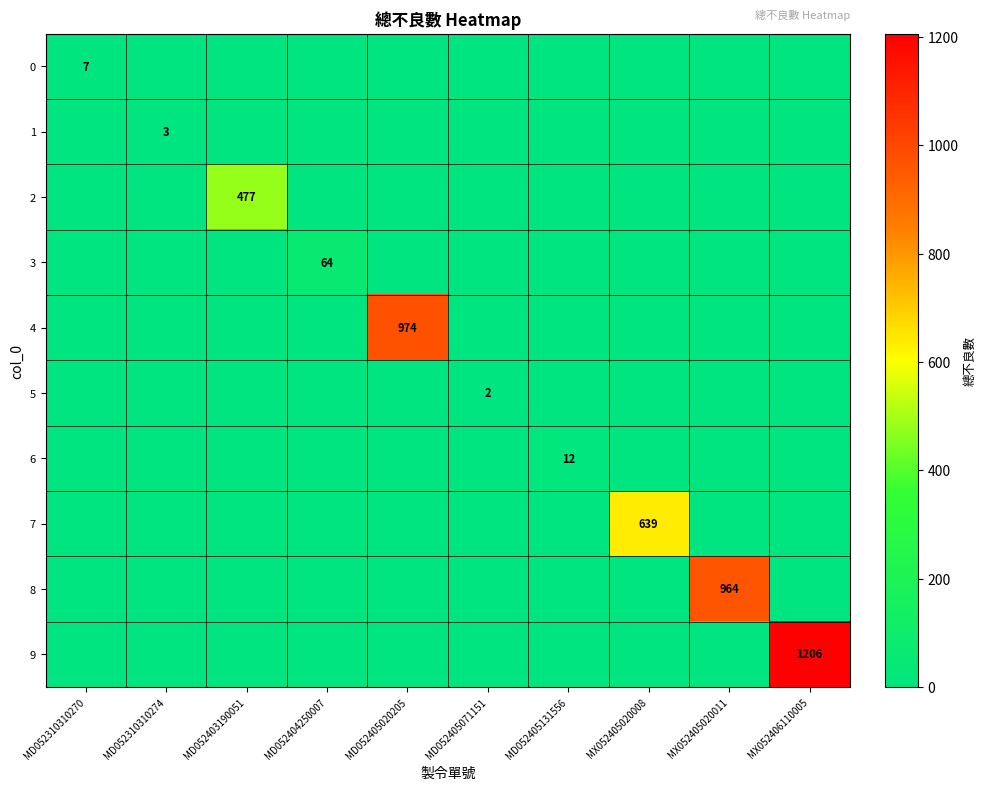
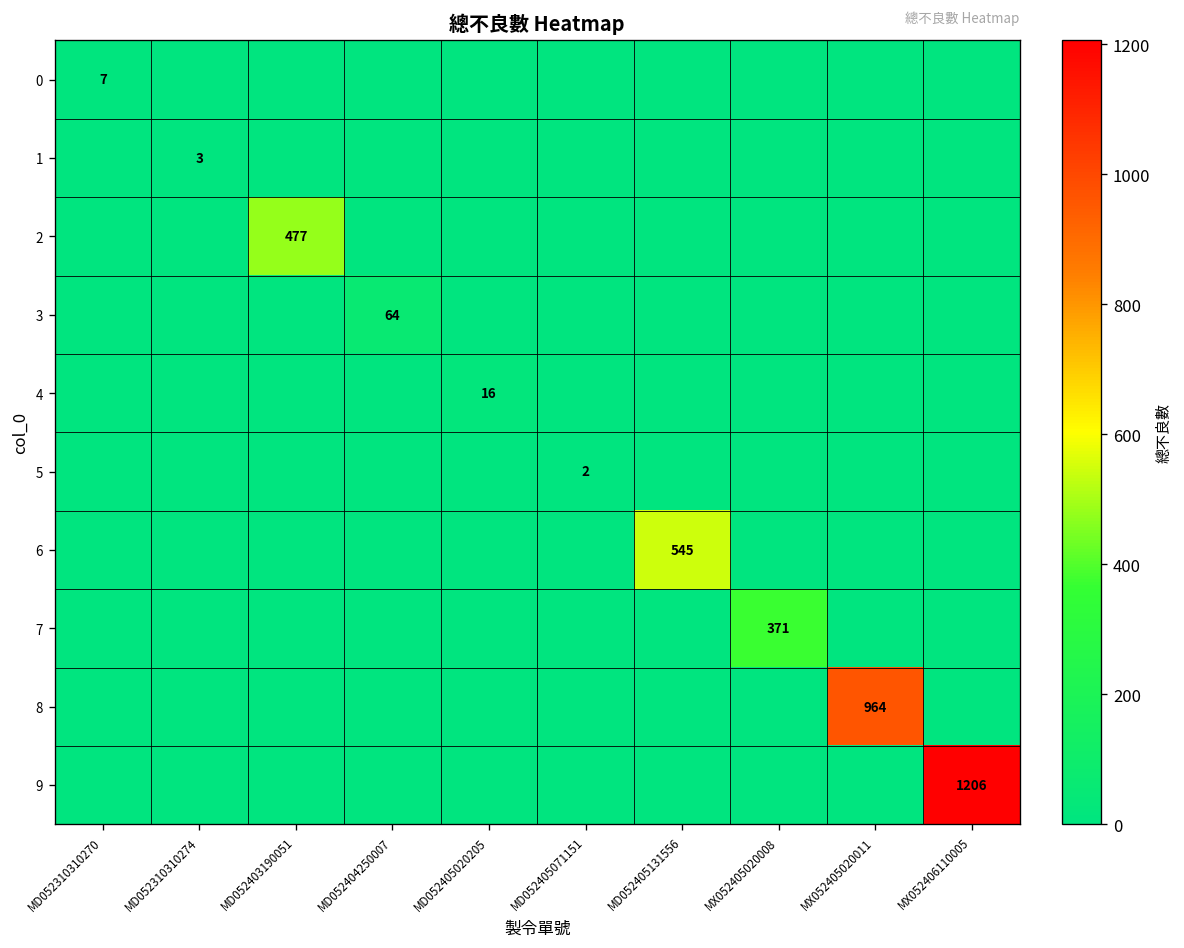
4, MD052405020205: 974 -> 16
6, MD052405131556: 12 -> 545
7, MX052405020008: 639 -> 371
